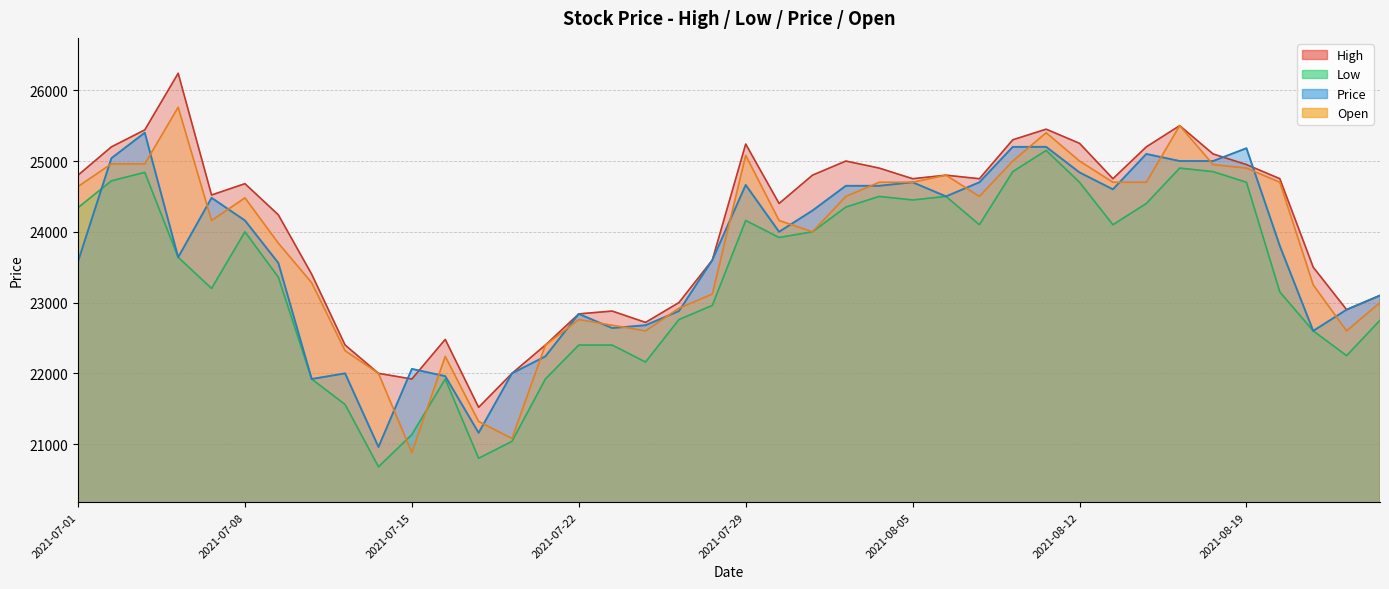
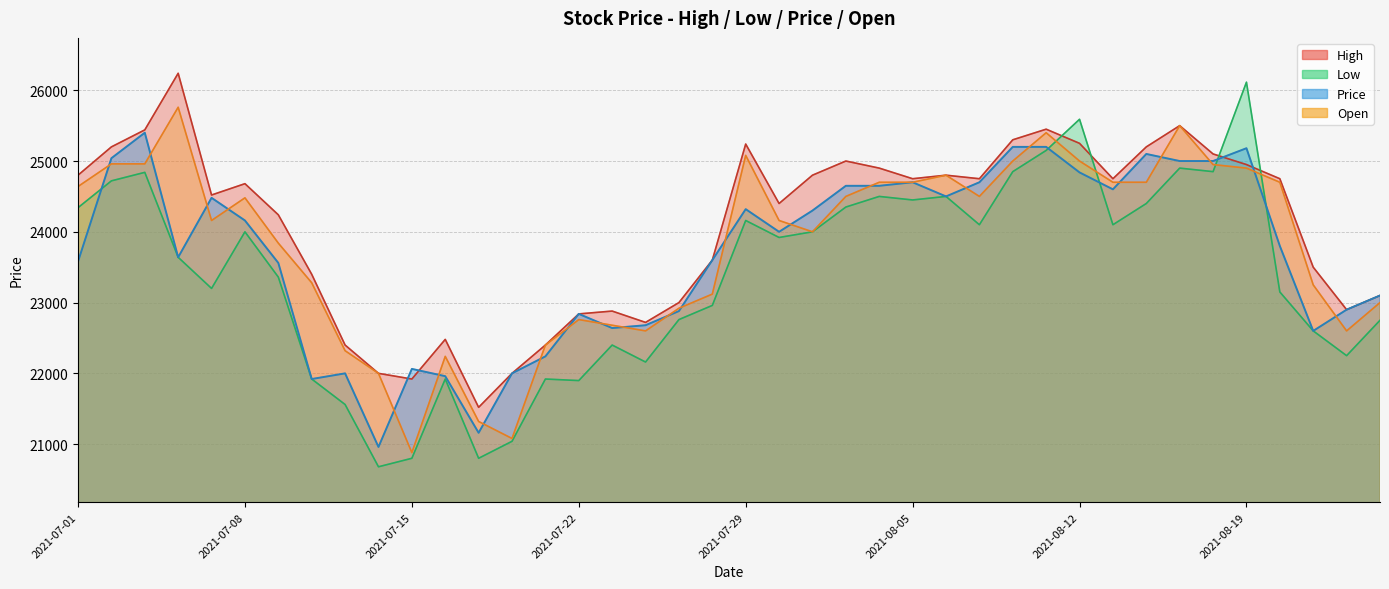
Low, 2021-07-15: 21100 -> 20800
Low, 2021-07-22: 22400 -> 21900
Price, 2021-07-29: 24700 -> 24300
Low, 2021-08-12: 24700 -> 25600
Low, 2021-08-19: 24700 -> 26100
